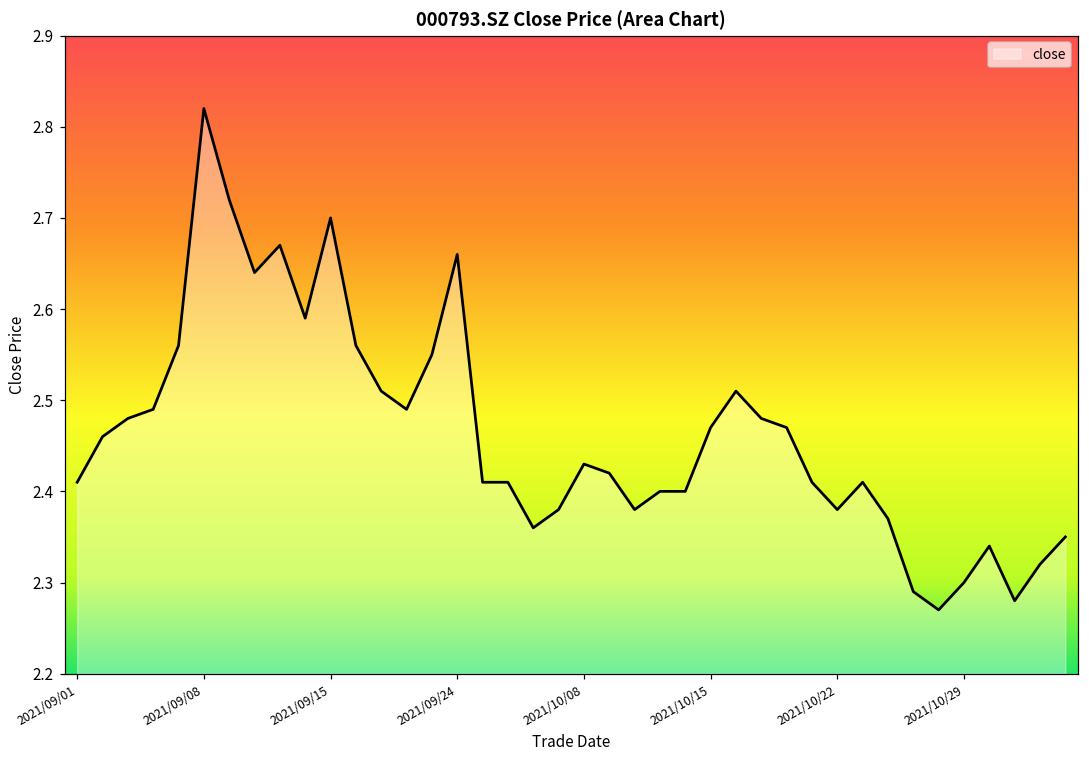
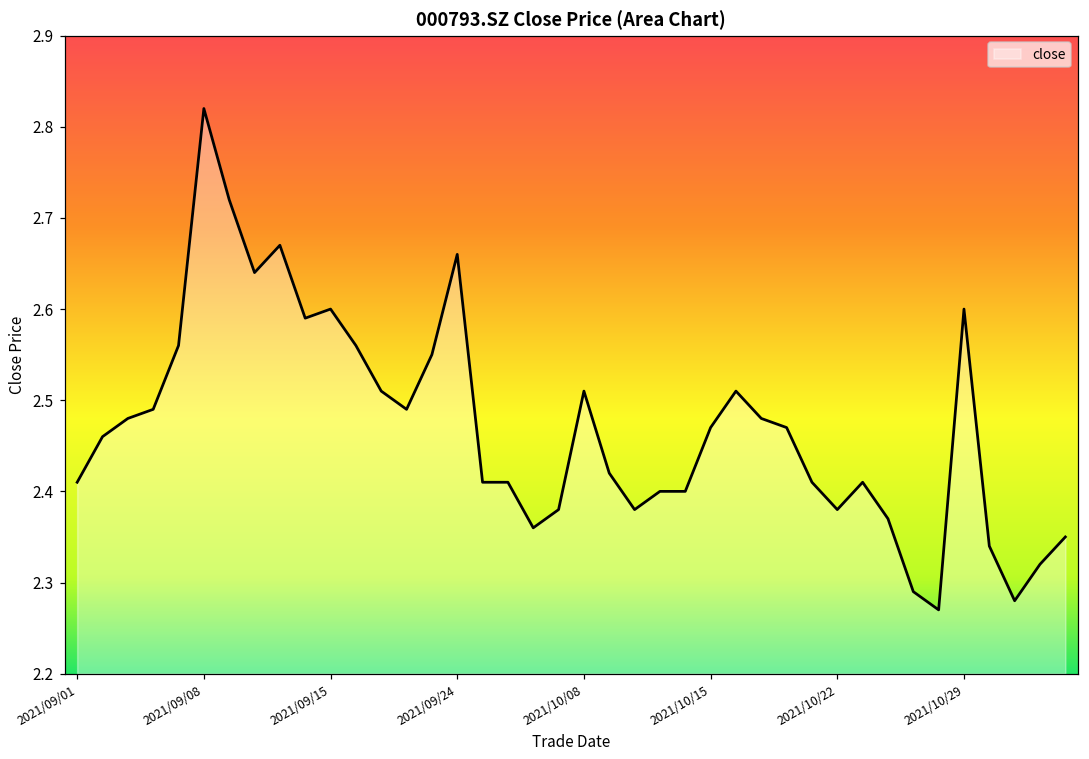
2021/09/15: 2.7 -> 2.6
2021/10/08: 2.43 -> 2.51
2021/10/29: 2.3 -> 2.6
